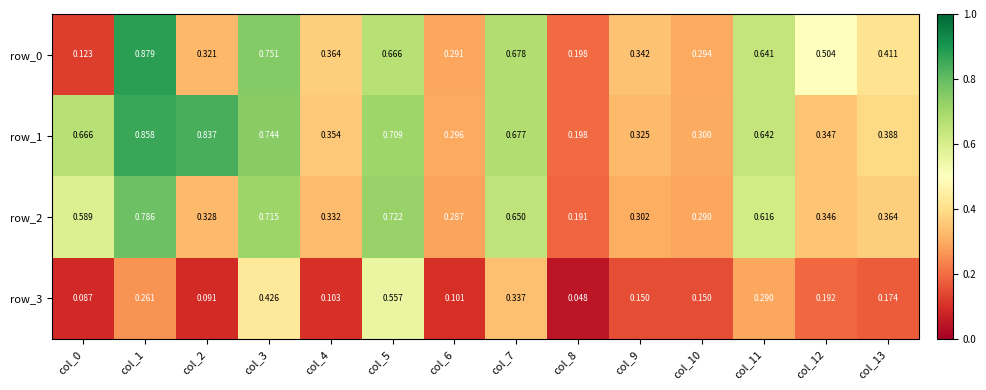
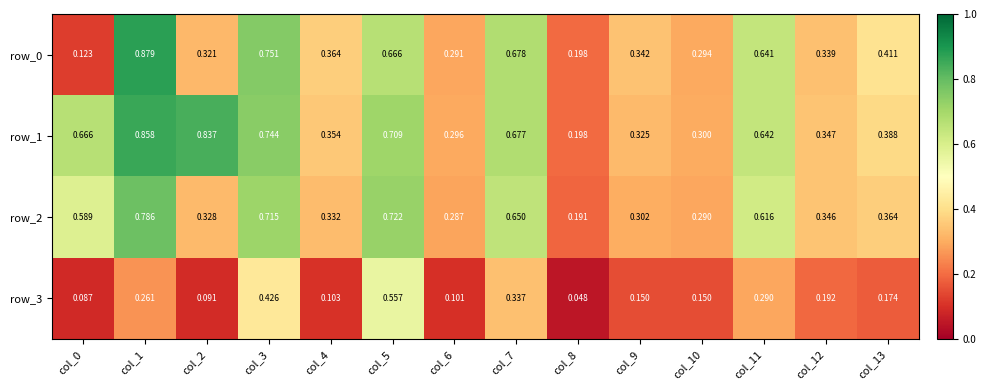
row_0, col_12: 0.504 -> 0.339
